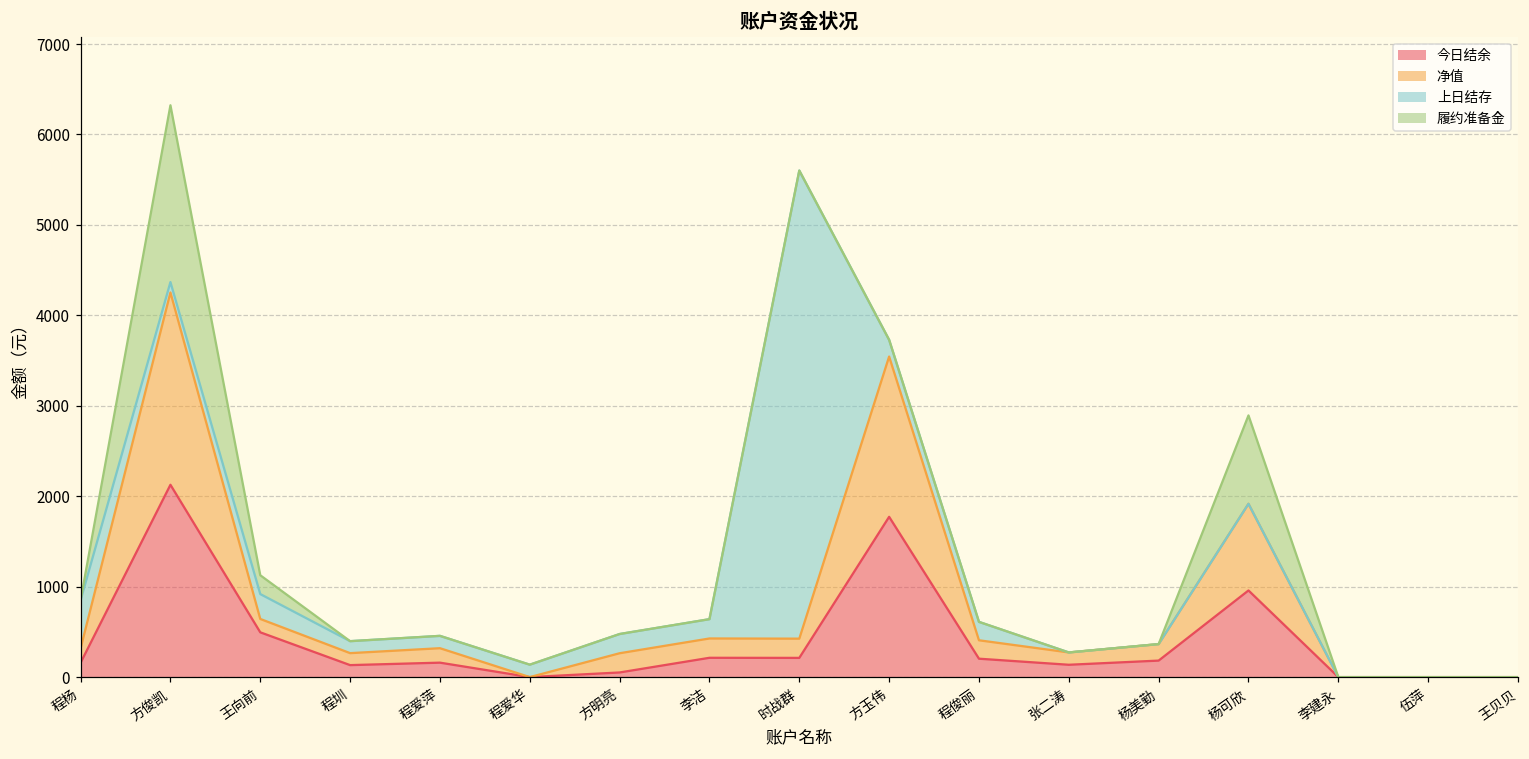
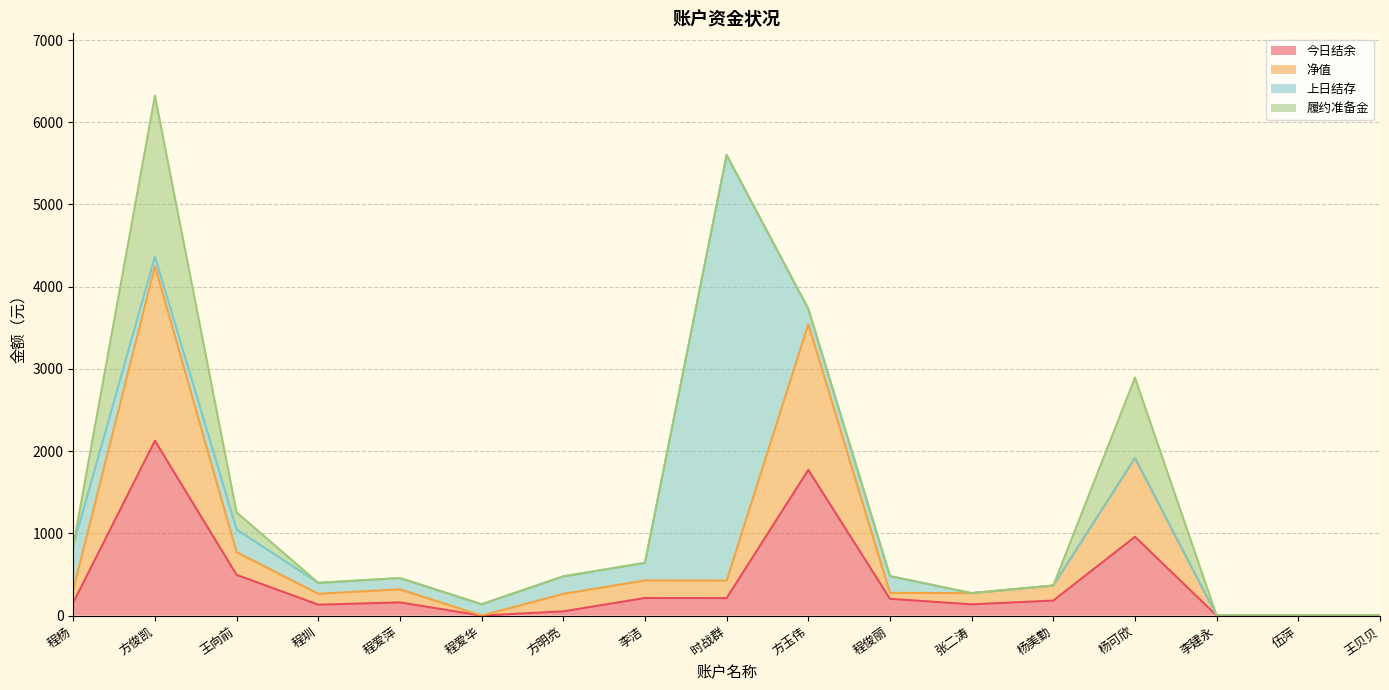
净值, 王向前: 100 -> 300
净值, 程俊丽: 200 -> 100
